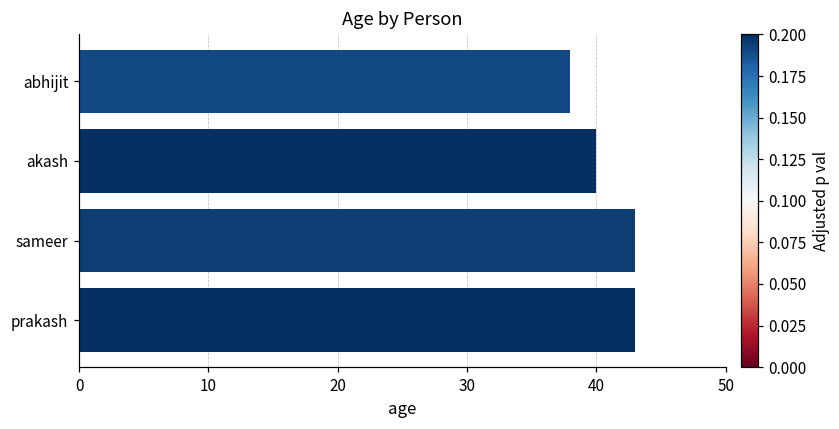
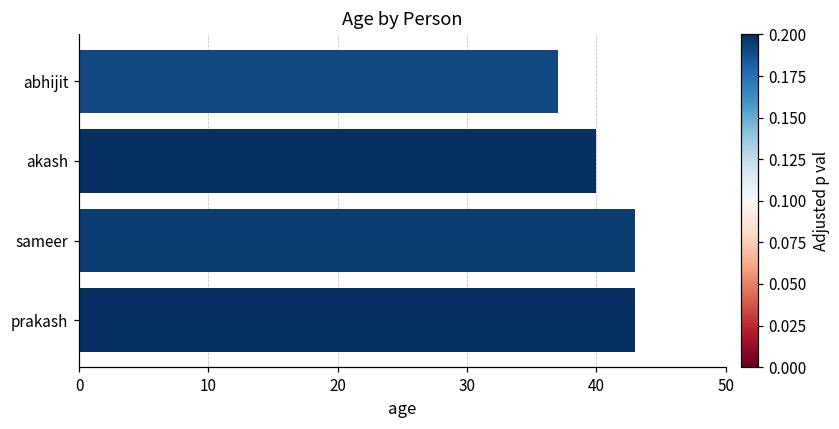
abhijit: 38 -> 37
